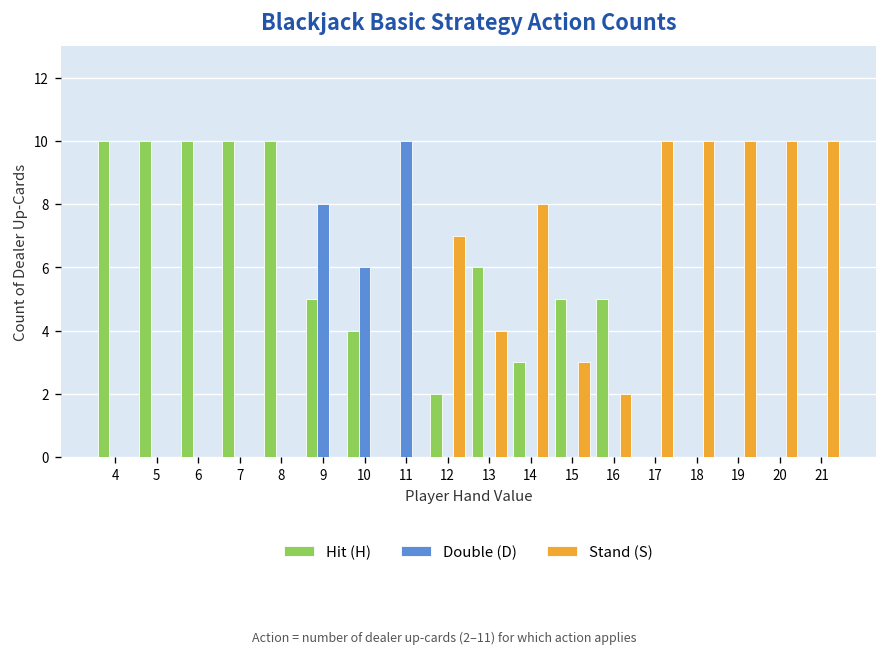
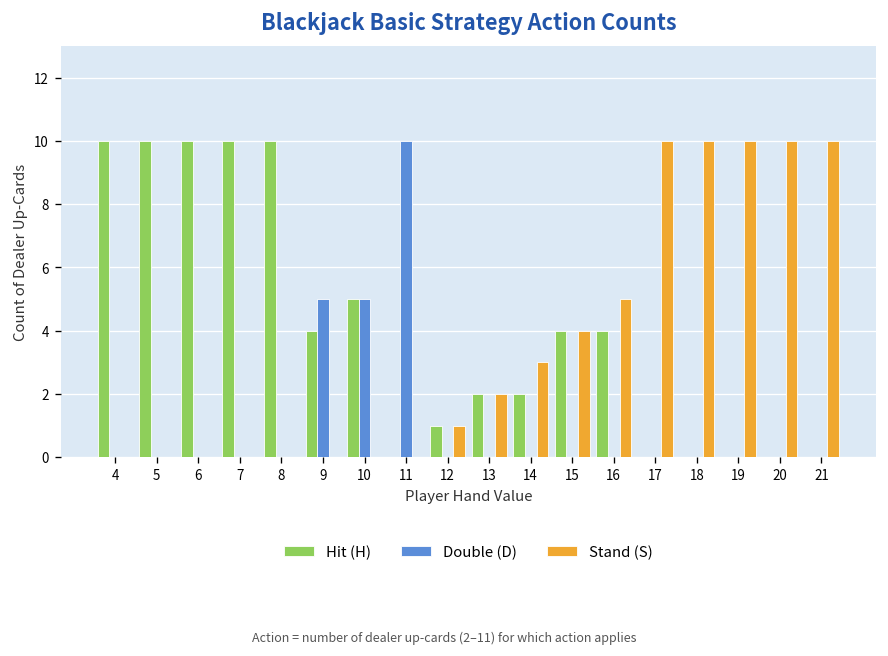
Hit (H), 9: 5 -> 4
Double (D), 9: 8 -> 5
Hit (H), 10: 4 -> 5
Double (D), 10: 6 -> 5
Hit (H), 12: 2 -> 1
Stand (S), 12: 7 -> 1
Hit (H), 13: 6 -> 2
Stand (S), 13: 4 -> 2
Hit (H), 14: 3 -> 2
Stand (S), 14: 8 -> 3
Hit (H), 15: 5 -> 4
Stand (S), 15: 3 -> 4
Hit (H), 16: 5 -> 4
Stand (S), 16: 2 -> 5
